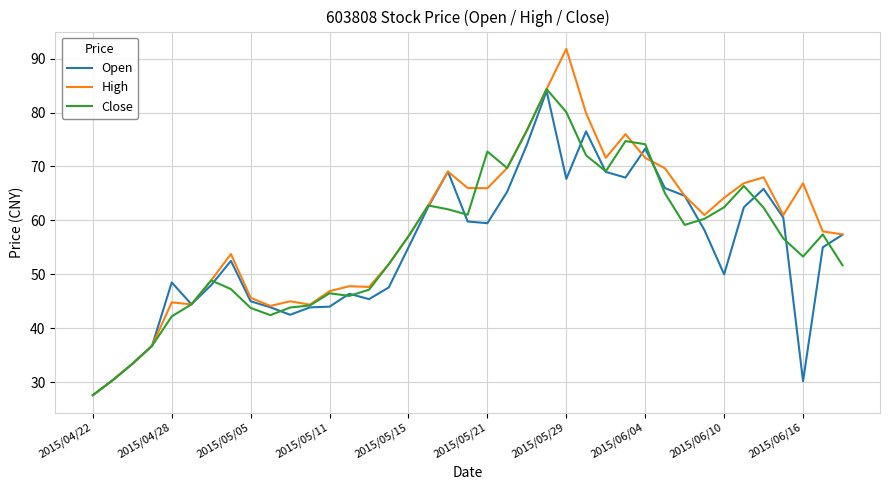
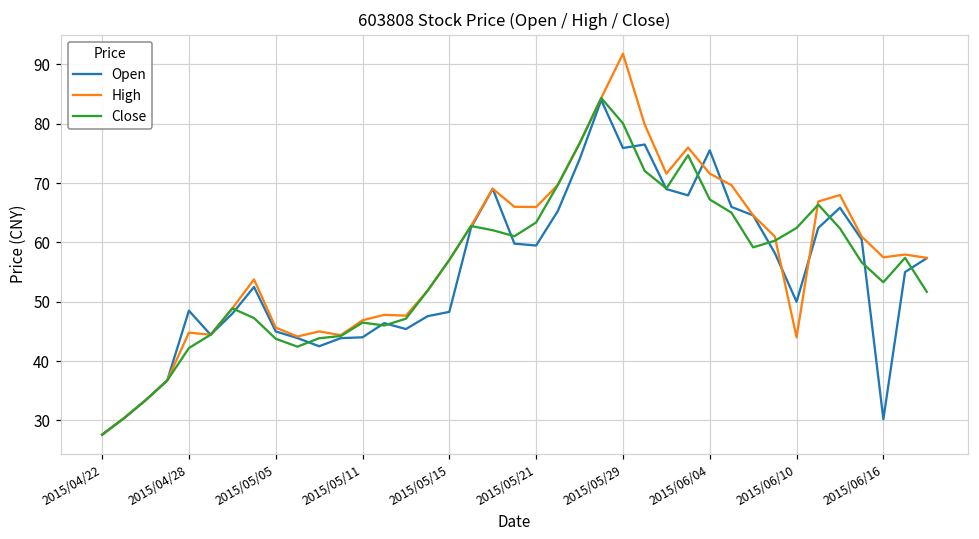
Open, 2015/05/15: 55 -> 48
Close, 2015/05/21: 73 -> 63
Open, 2015/05/29: 68 -> 76
Open, 2015/06/04: 73 -> 76
Close, 2015/06/04: 74 -> 67
High, 2015/06/10: 64 -> 44
High, 2015/06/16: 67 -> 57
